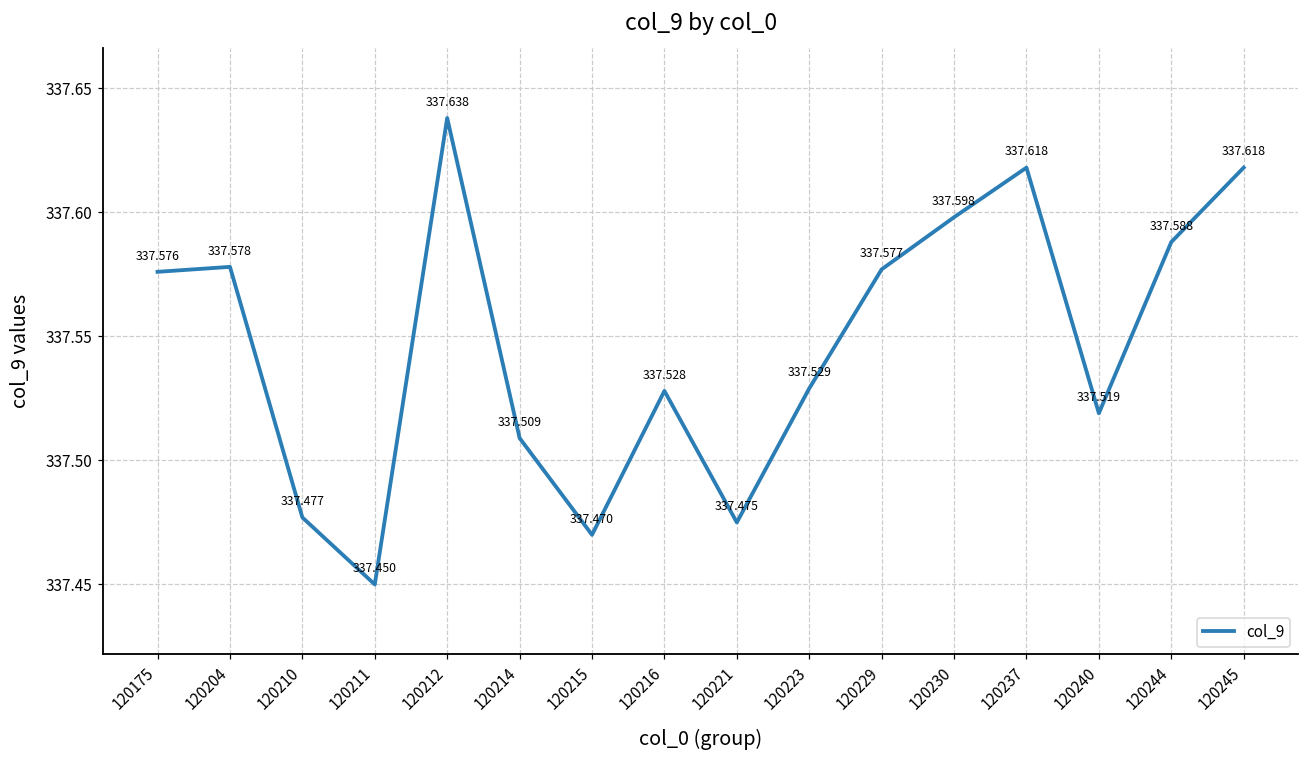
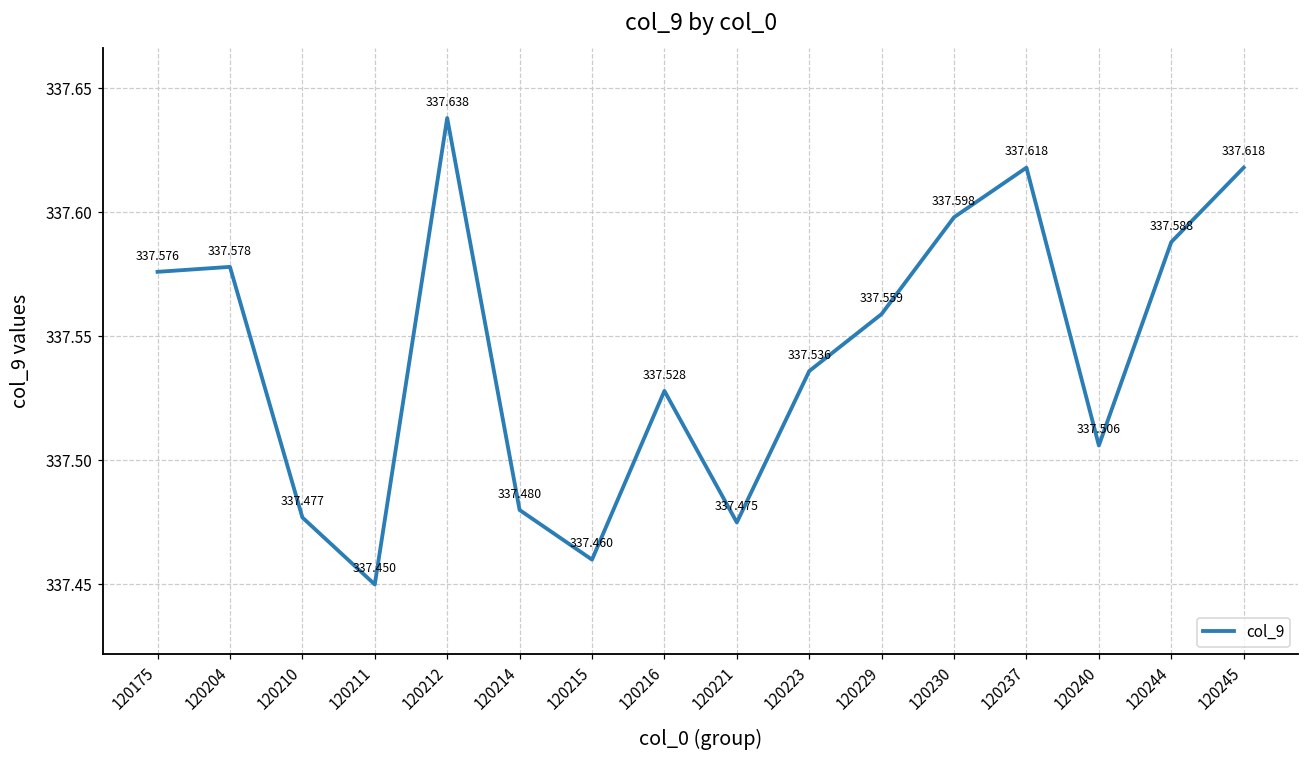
120214: 337.509 -> 337.480
120215: 337.470 -> 337.460
120223: 337.529 -> 337.536
120229: 337.577 -> 337.559
120240: 337.519 -> 337.506
